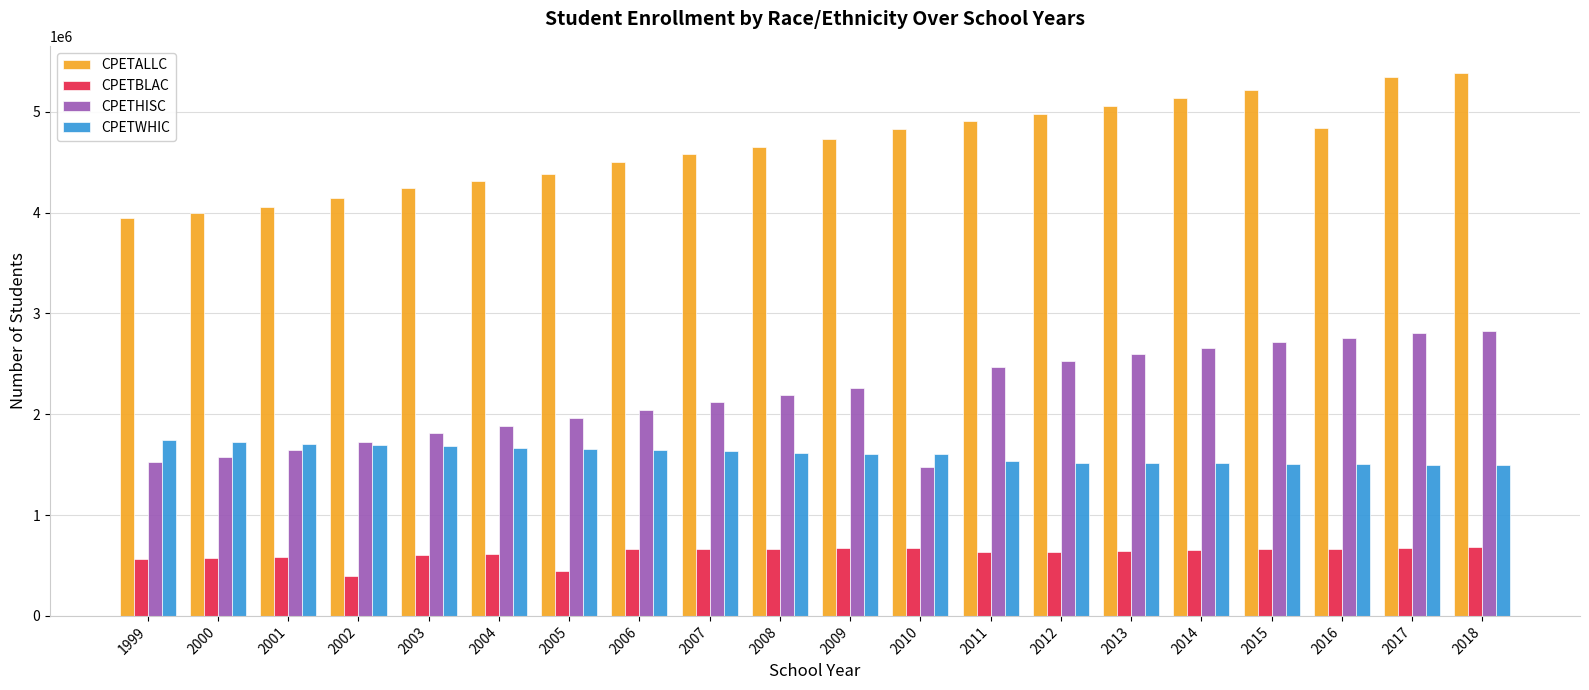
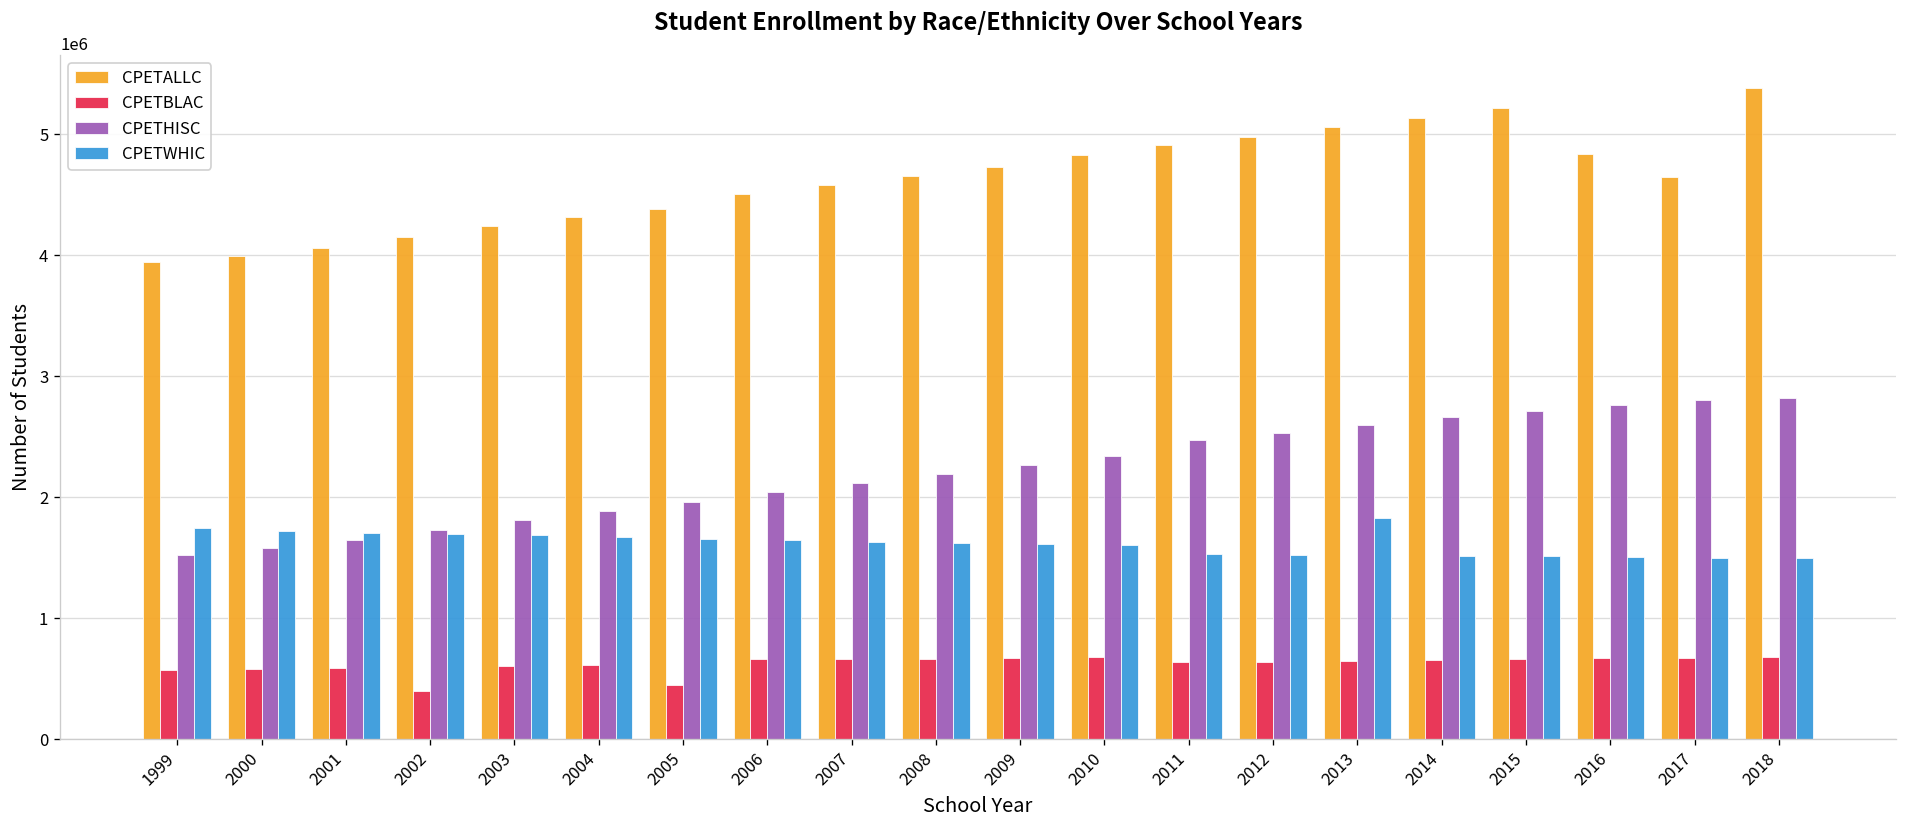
CPETHISC, 2010: 1480000 -> 2340000
CPETWHIC, 2013: 1520000 -> 1830000
CPETALLC, 2017: 5340000 -> 4650000
